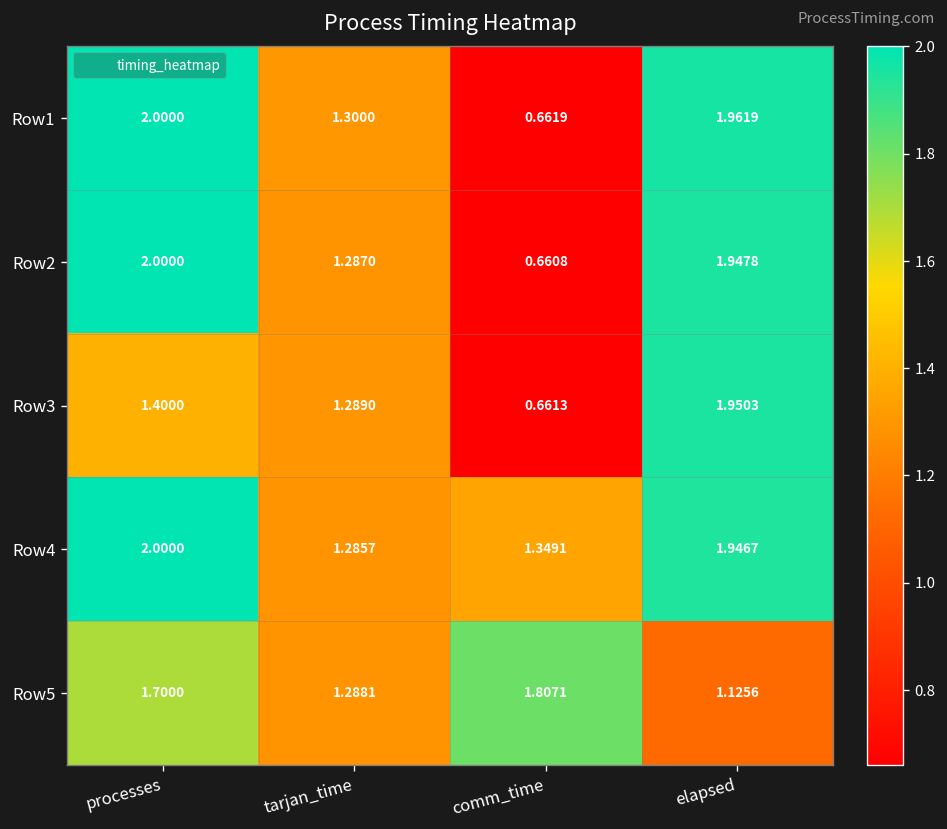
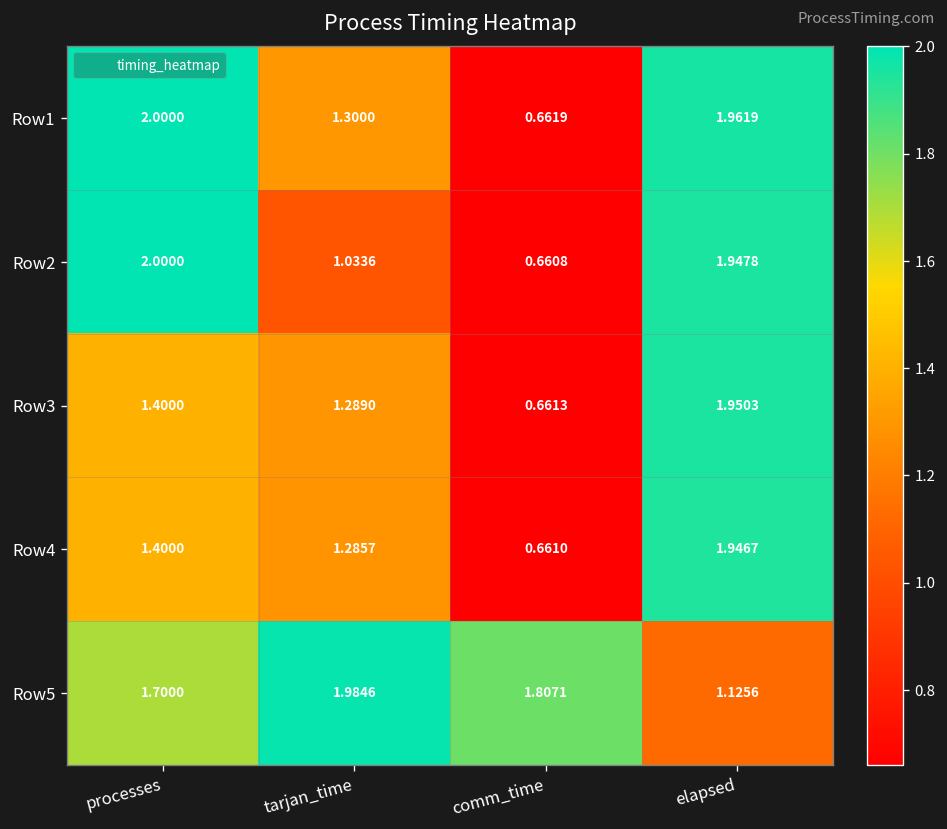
Row2, tarjan_time: 1.2870 -> 1.0336
Row4, processes: 2.0000 -> 1.4000
Row4, comm_time: 1.3491 -> 0.6610
Row5, tarjan_time: 1.2881 -> 1.9846
